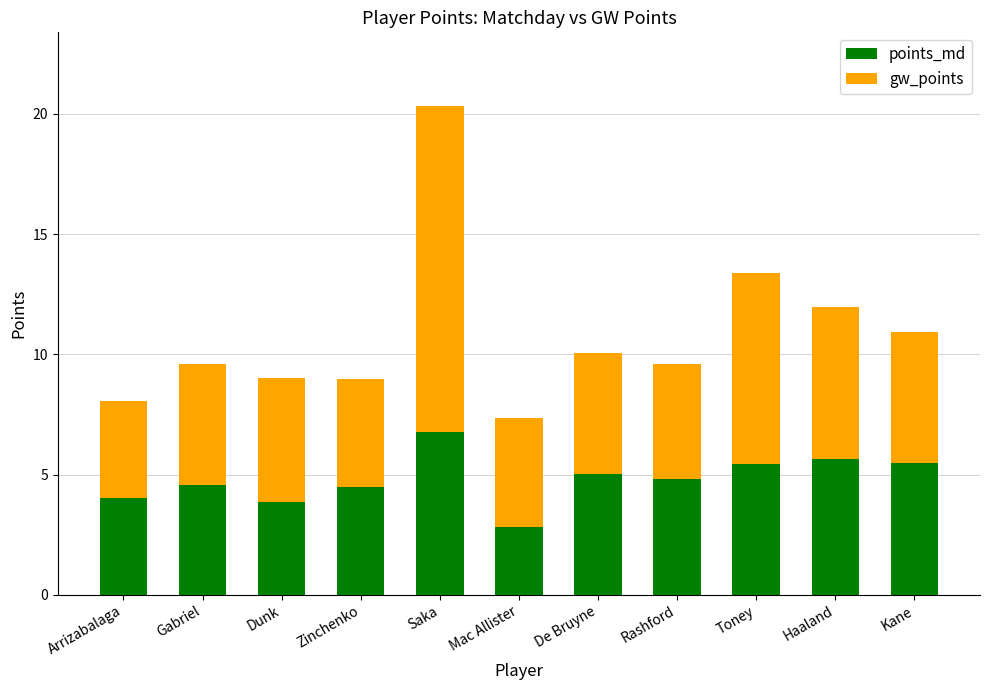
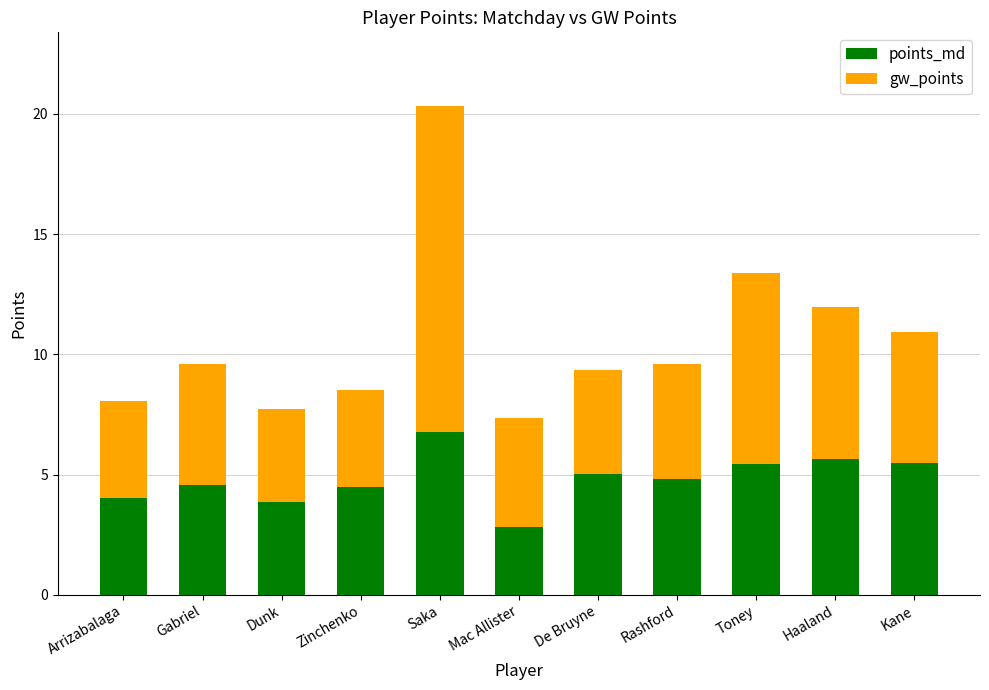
gw_points, Dunk: 5.1 -> 3.9
gw_points, Zinchenko: 4.5 -> 4.0
gw_points, De Bruyne: 5.0 -> 4.3
